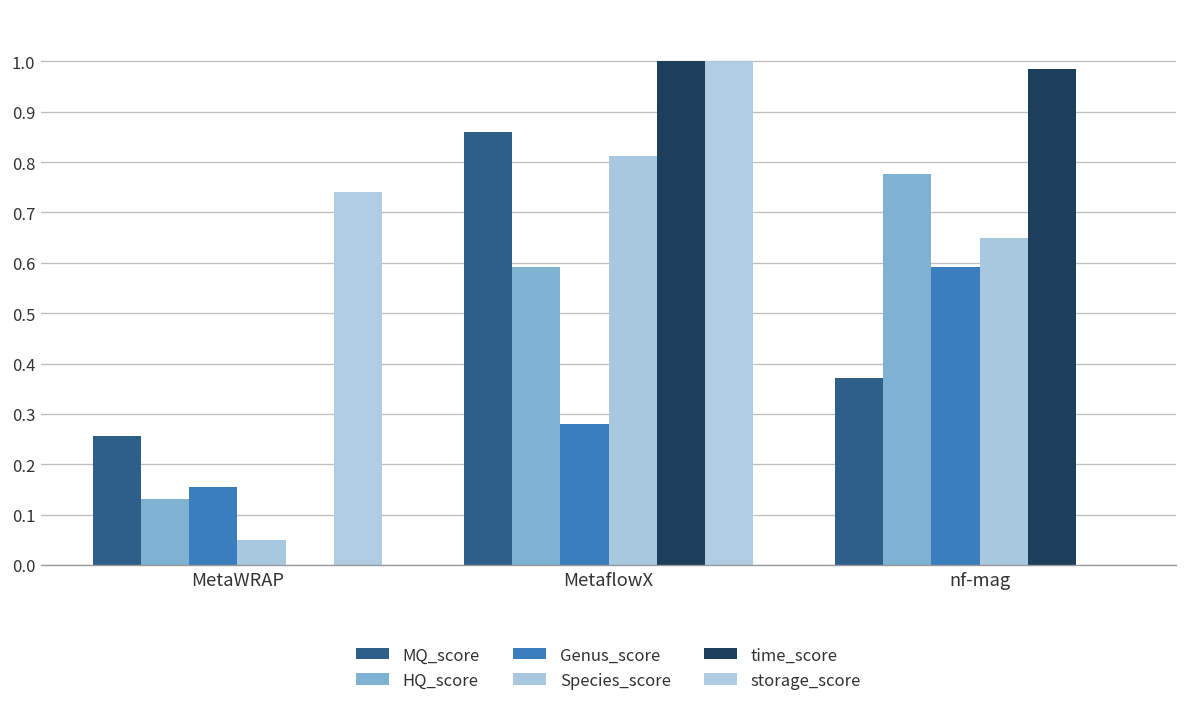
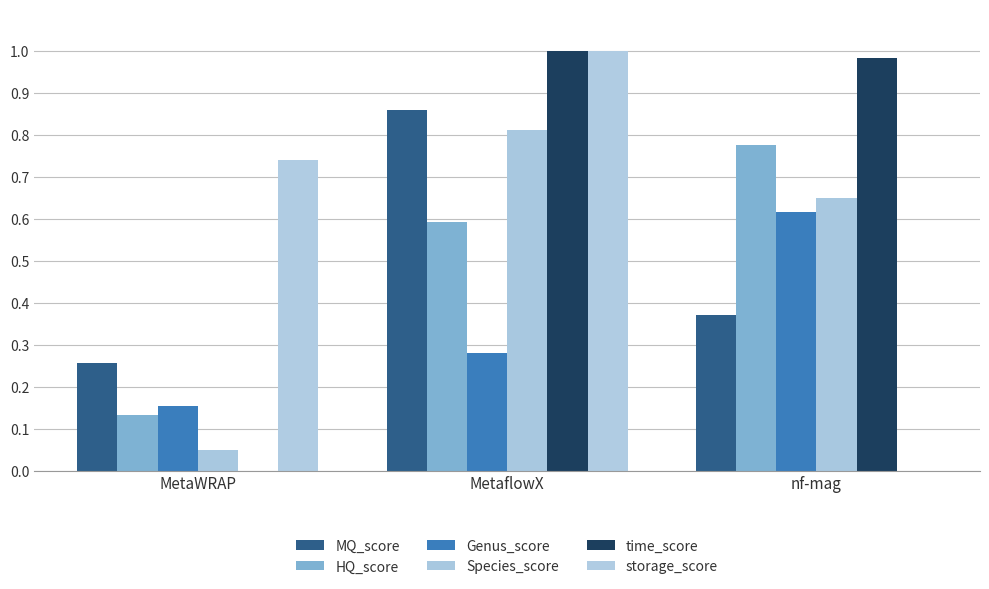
Genus_score, nf-mag: 0.59 -> 0.62
